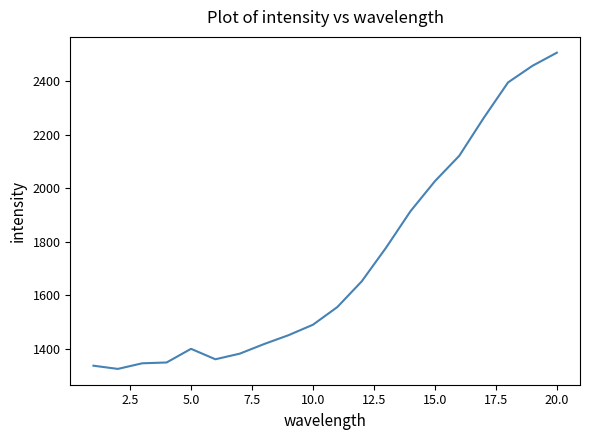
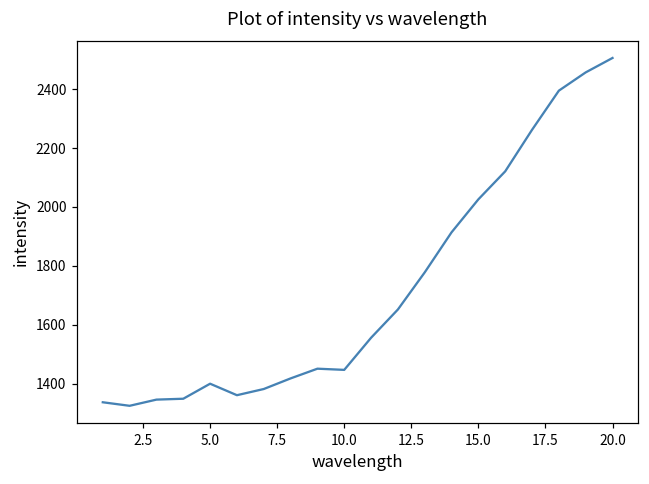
10.0: 1490 -> 1450
